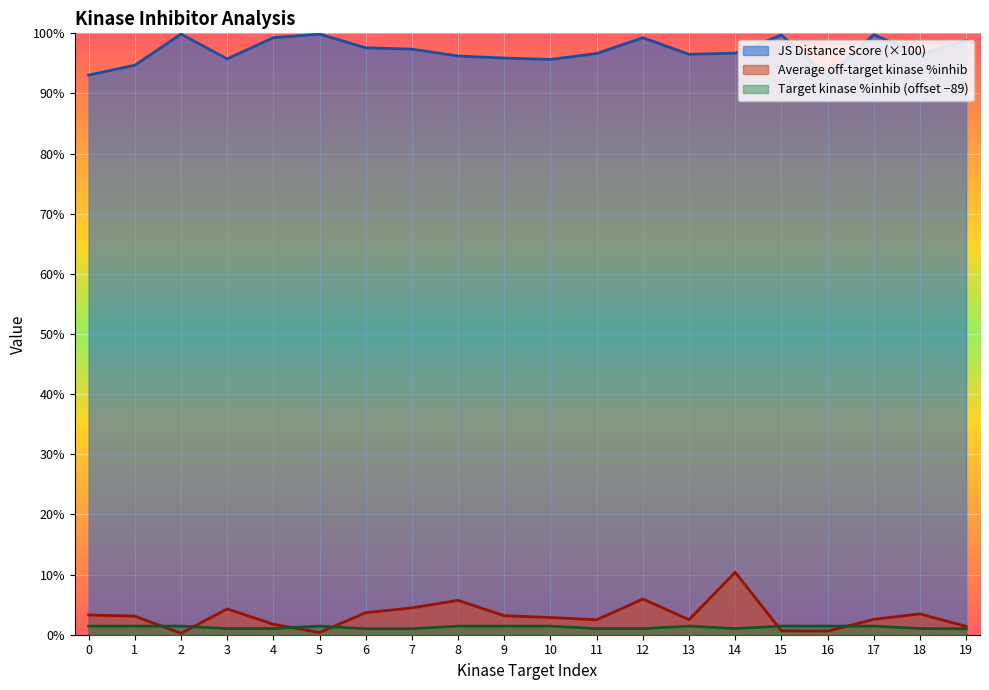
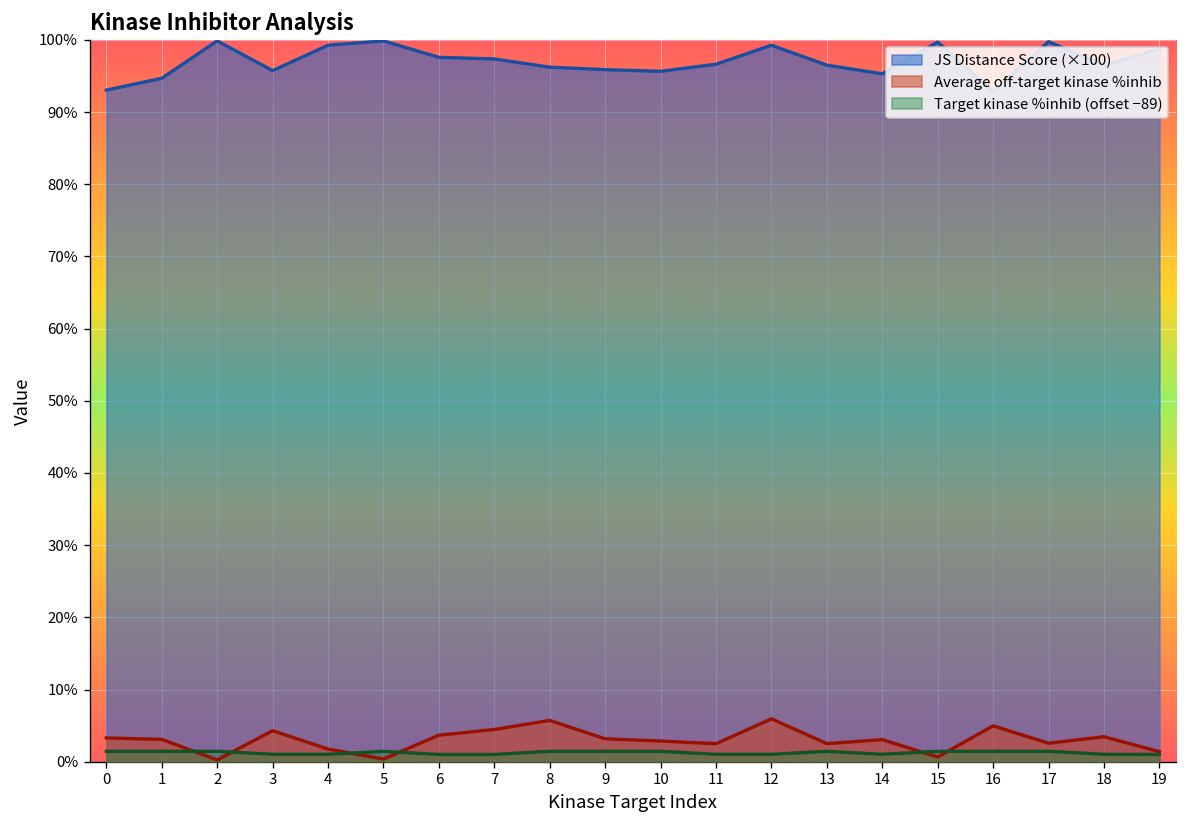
JS Distance Score (×100), 14: 97% -> 95%
Average off-target kinase %inhib, 14: 10% -> 3%
Average off-target kinase %inhib, 16: 1% -> 5%
